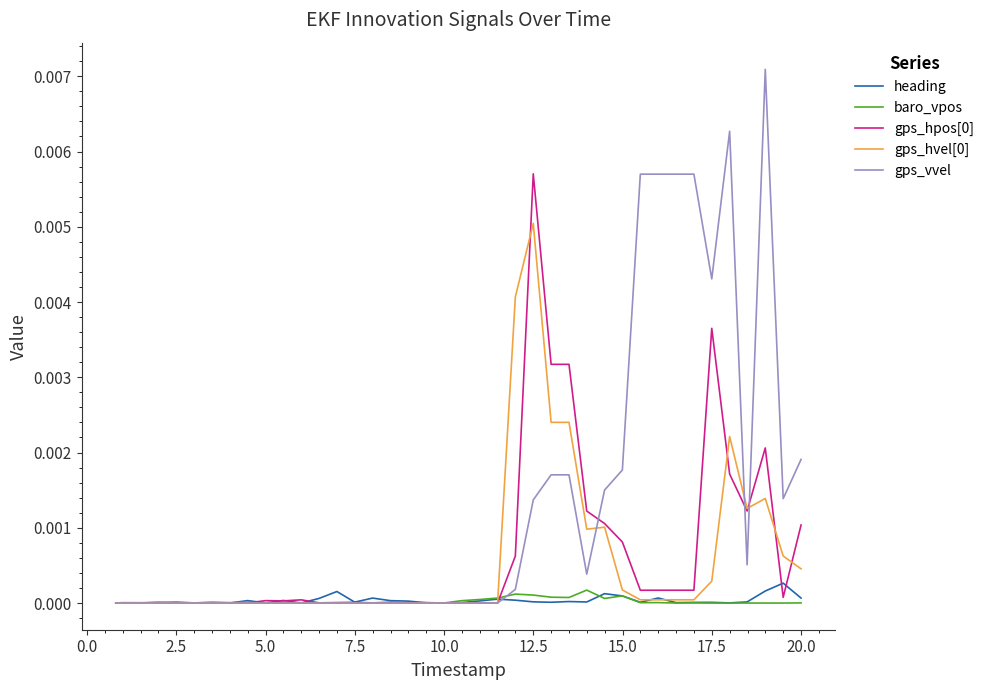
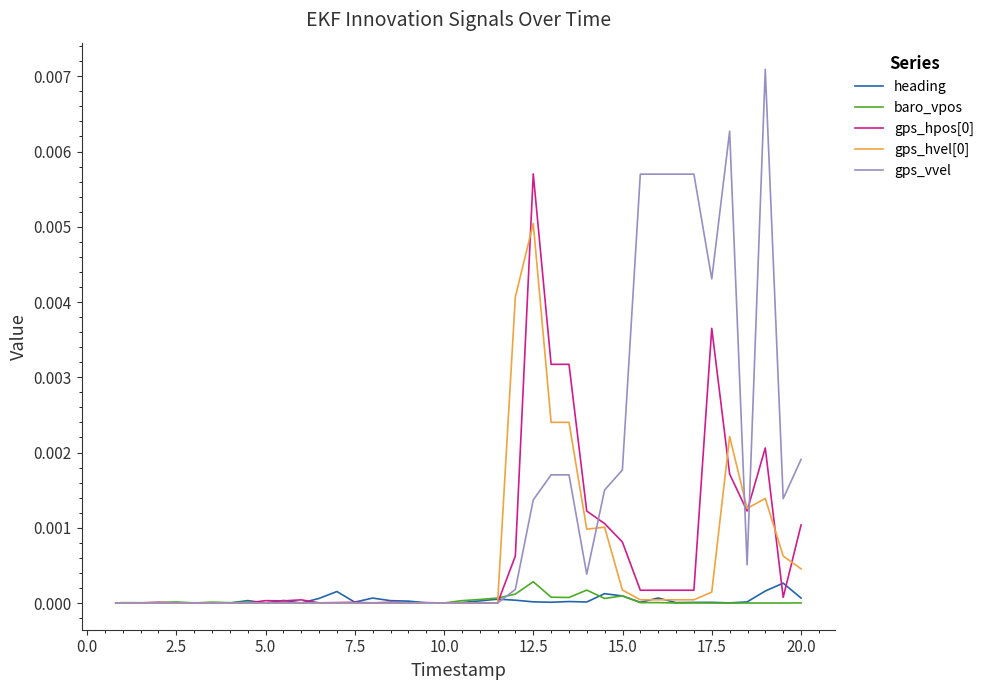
baro_vpos, 12.5: 0.0001 -> 0.0003
gps_hvel[0], 17.5: 0.0003 -> 0.0001
